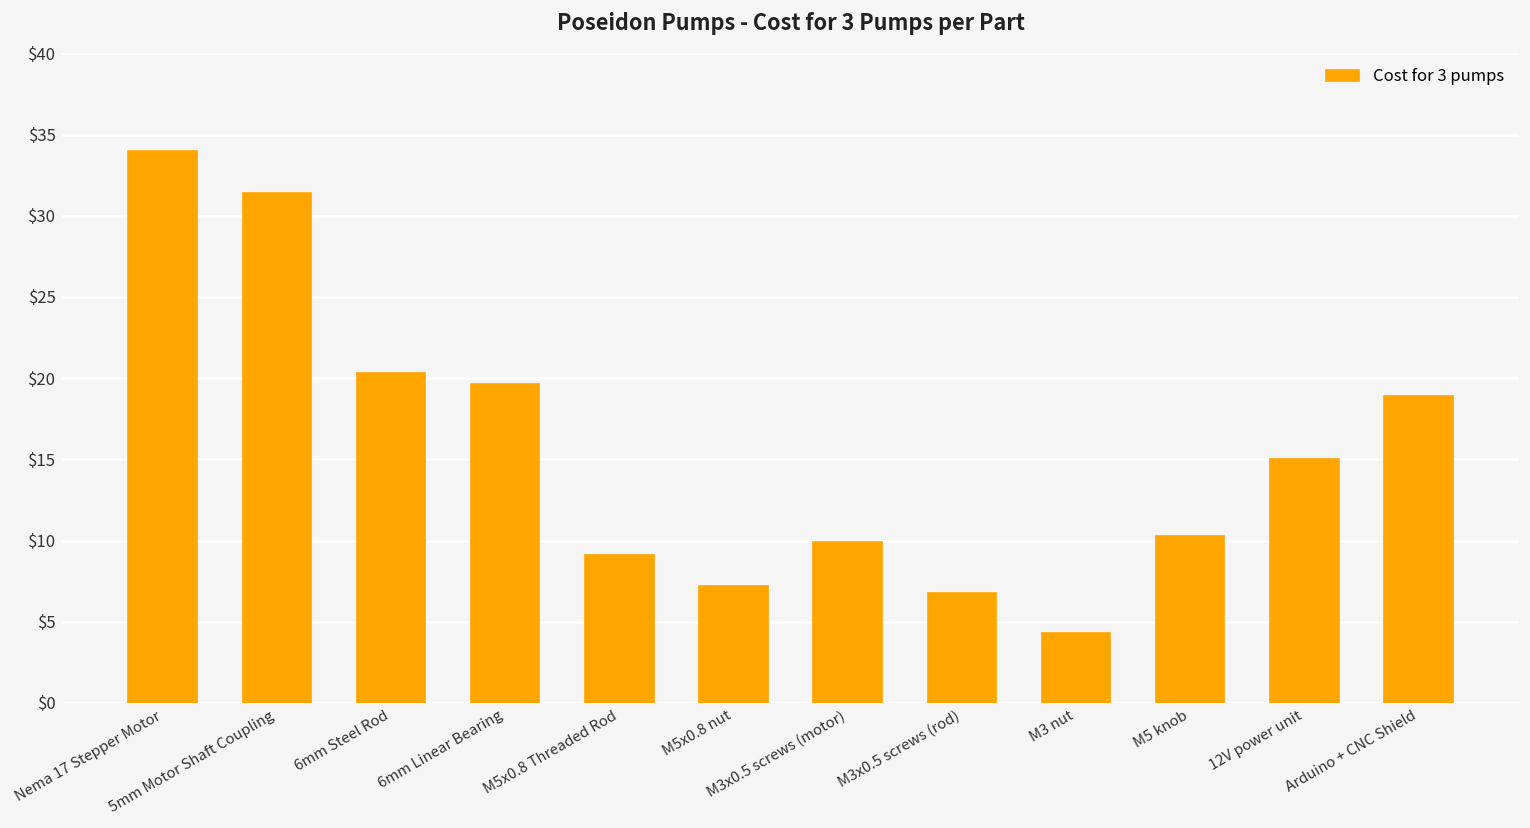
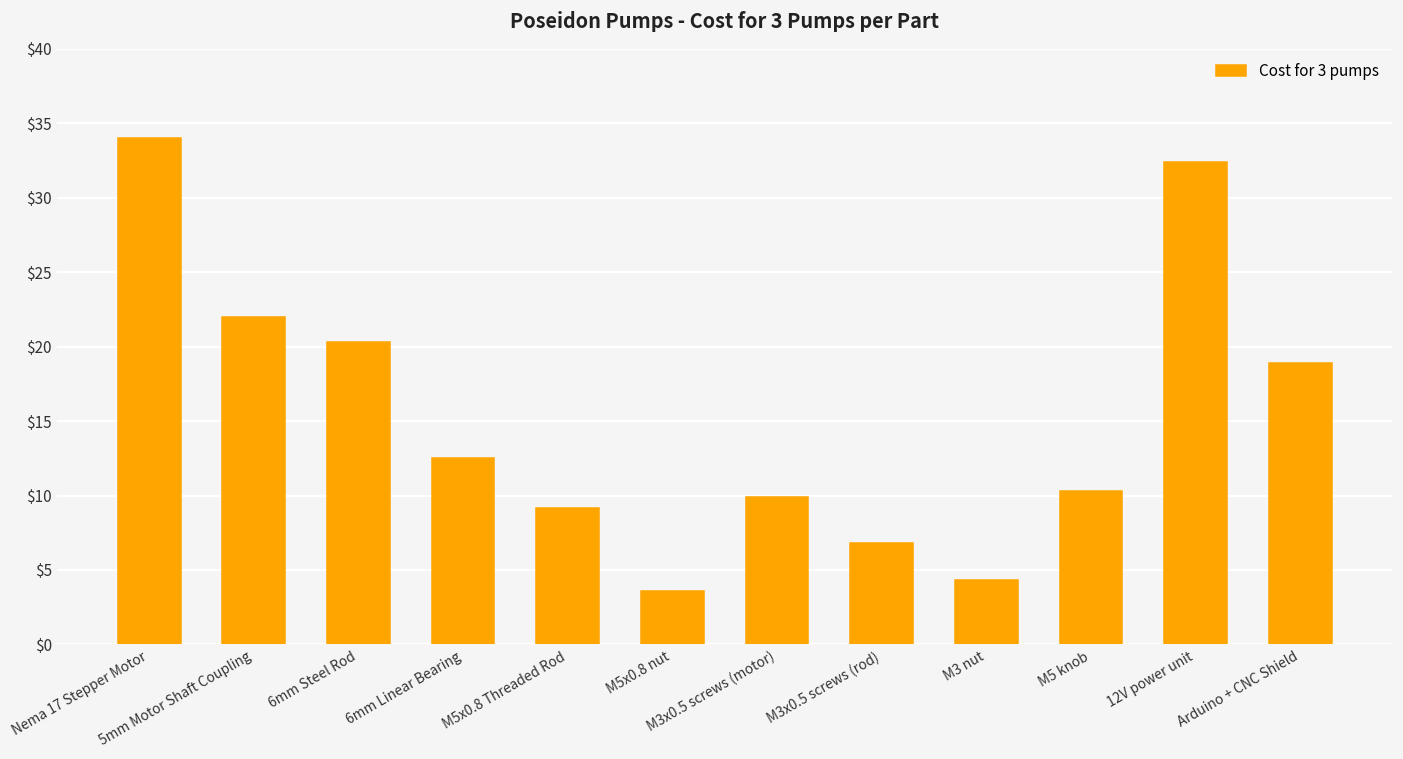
5mm Motor Shaft Coupling: $31.4 -> $22.0
6mm Linear Bearing: $19.6 -> $12.5
M5x0.8 nut: $7.2 -> $3.6
12V power unit: $15.0 -> $32.4
